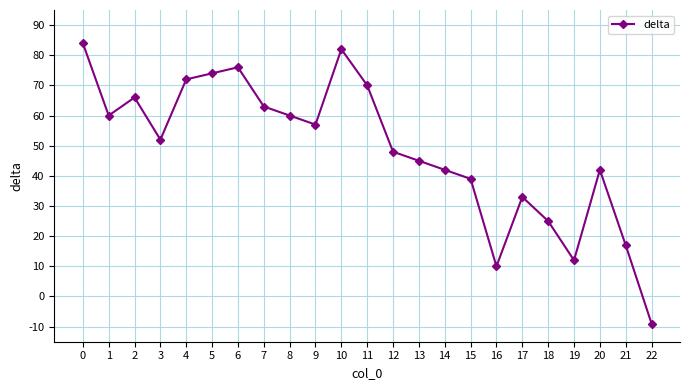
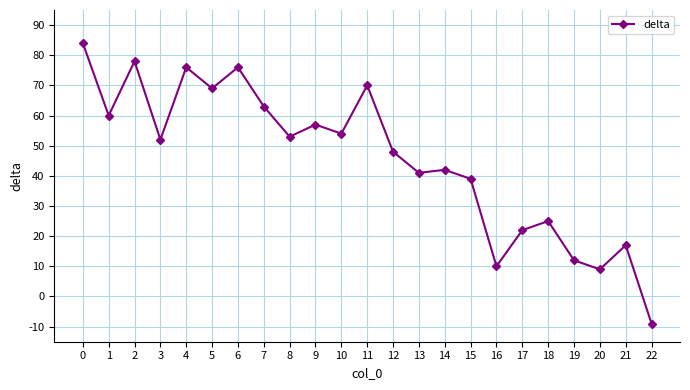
2: 66 -> 78
4: 72 -> 76
5: 74 -> 69
8: 60 -> 53
10: 82 -> 54
13: 45 -> 41
17: 33 -> 22
20: 42 -> 9
